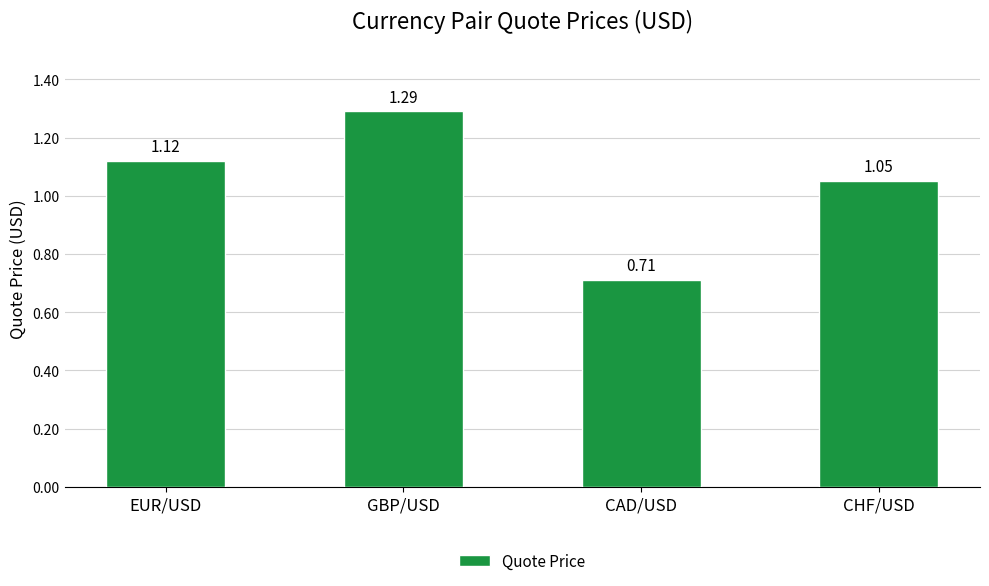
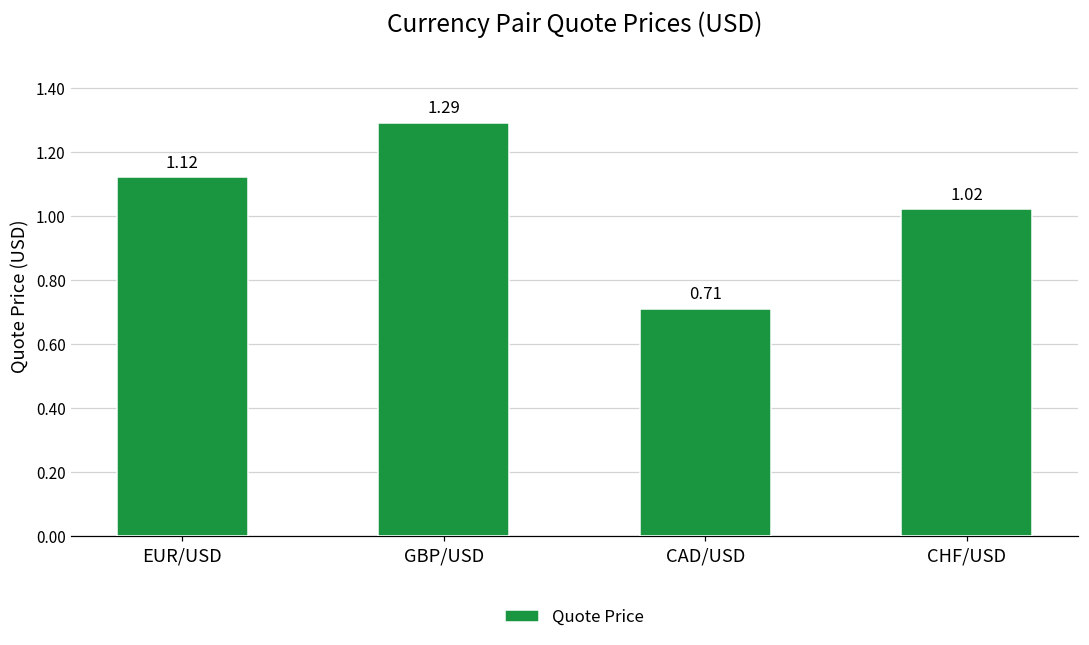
CHF/USD: 1.05 -> 1.02
